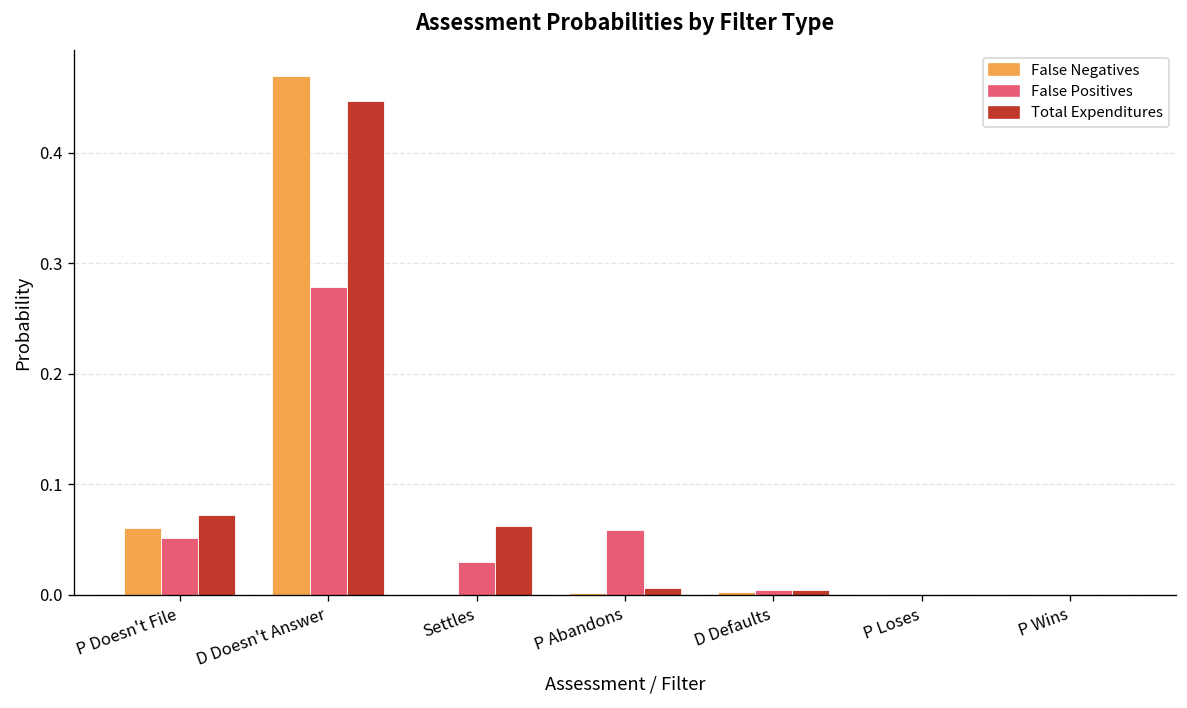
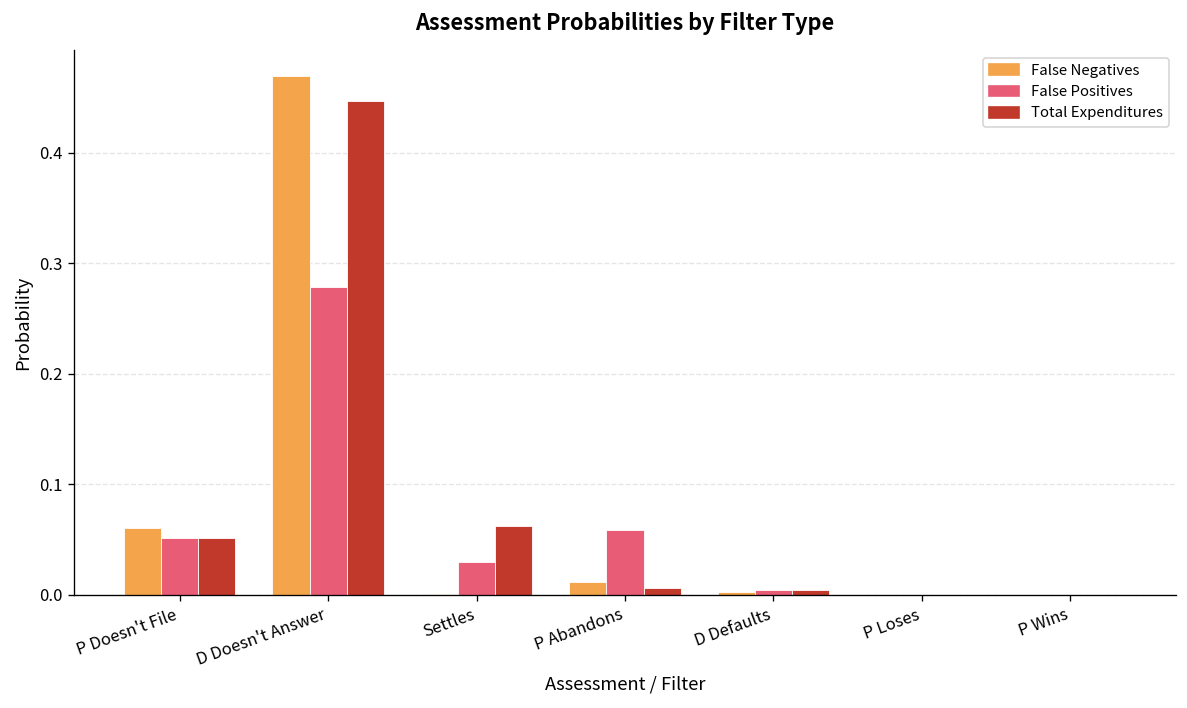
Total Expenditures, P Doesn't File: 0.07 -> 0.05
False Negatives, P Abandons: 0.00 -> 0.01
